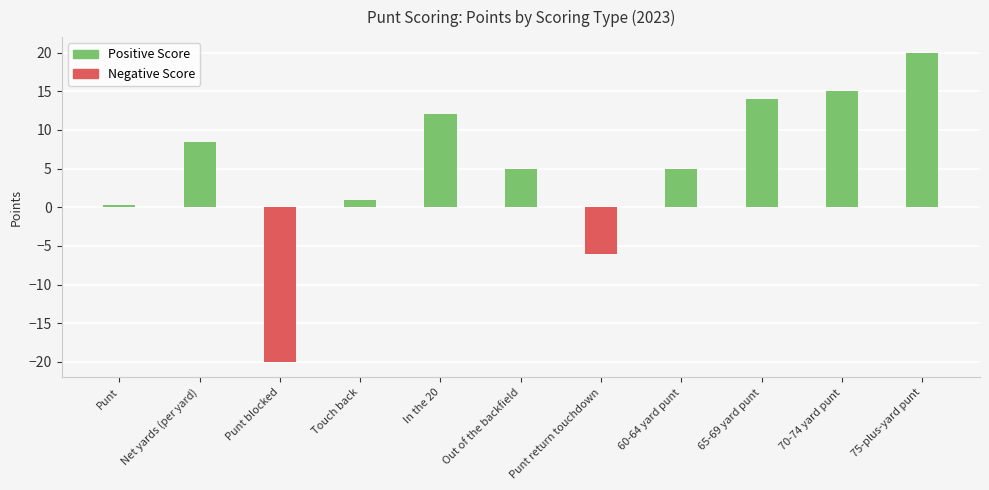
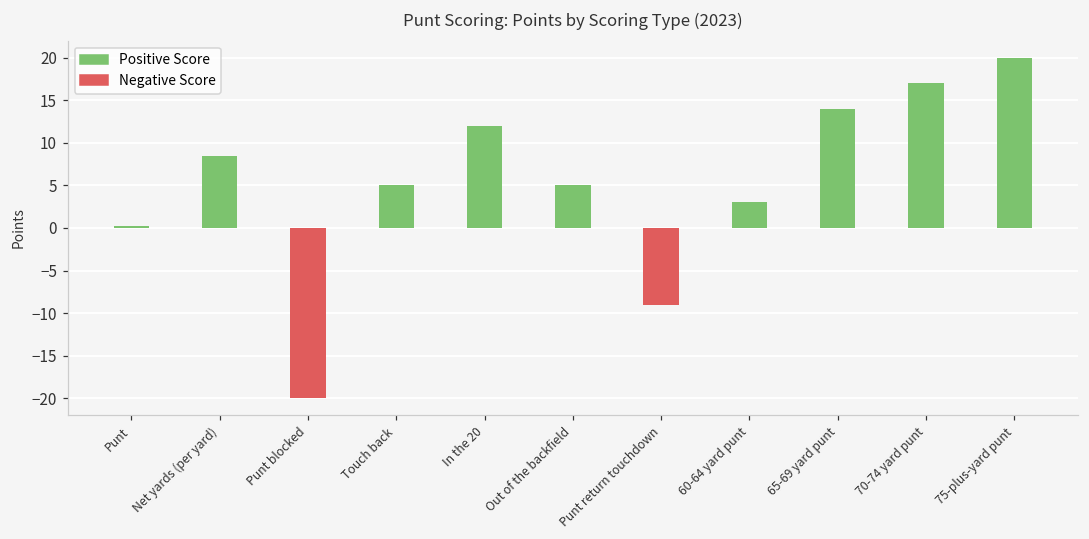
Positive Score, Touch back: 1 -> 5
Negative Score, Punt return touchdown: -6 -> -9
Positive Score, 60-64 yard punt: 5 -> 3
Positive Score, 70-74 yard punt: 15 -> 17
